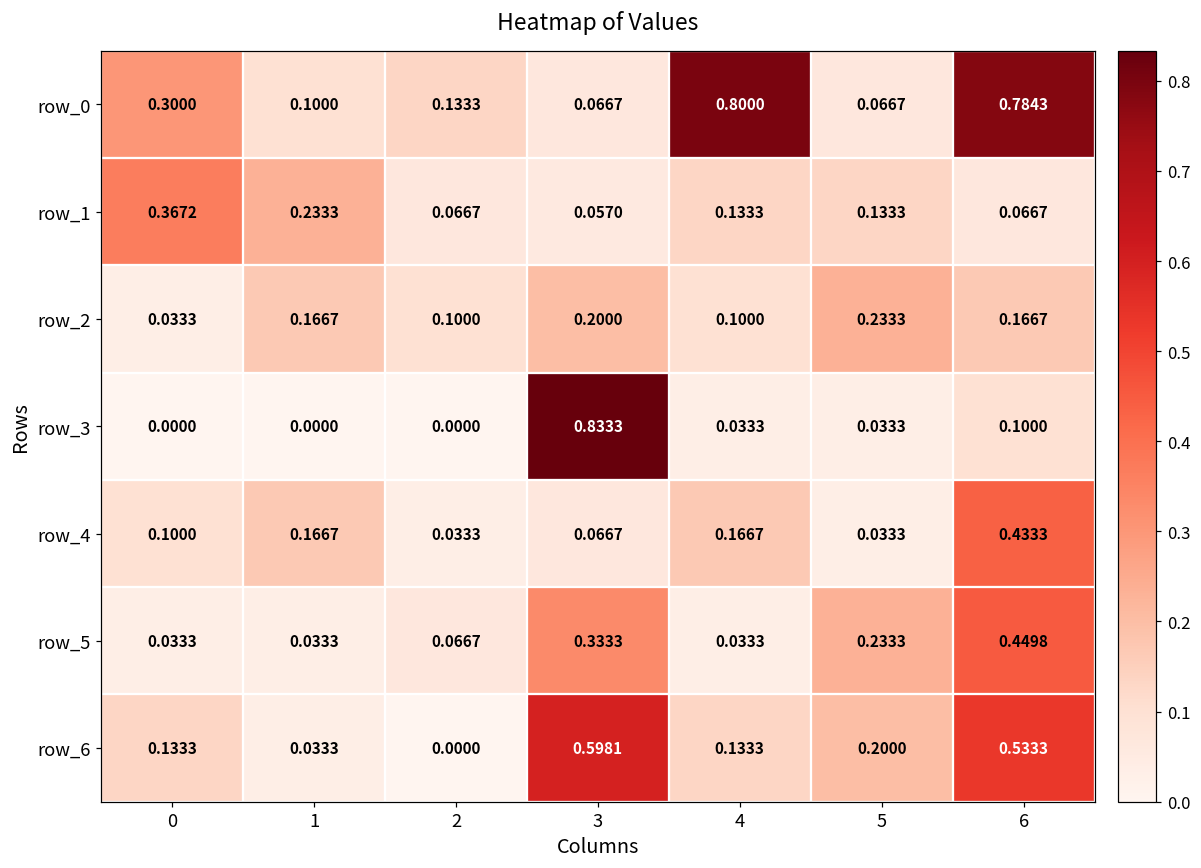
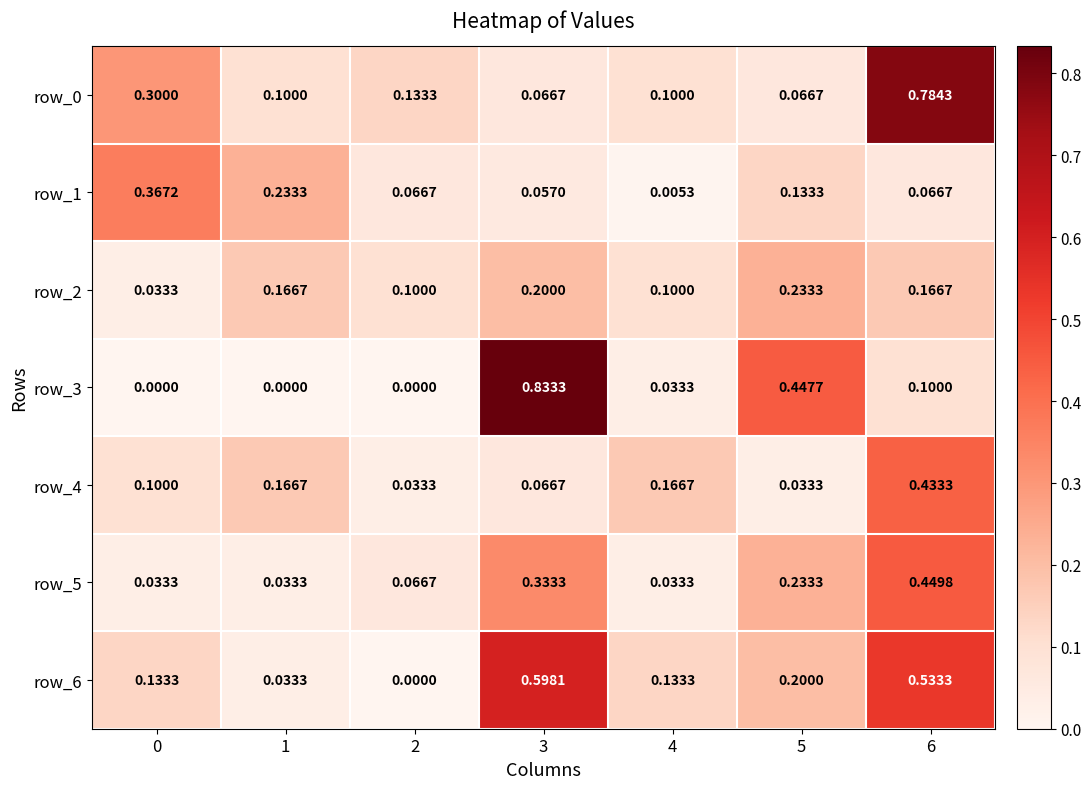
row_0, 4: 0.8000 -> 0.1000
row_1, 4: 0.1333 -> 0.0053
row_3, 5: 0.0333 -> 0.4477
